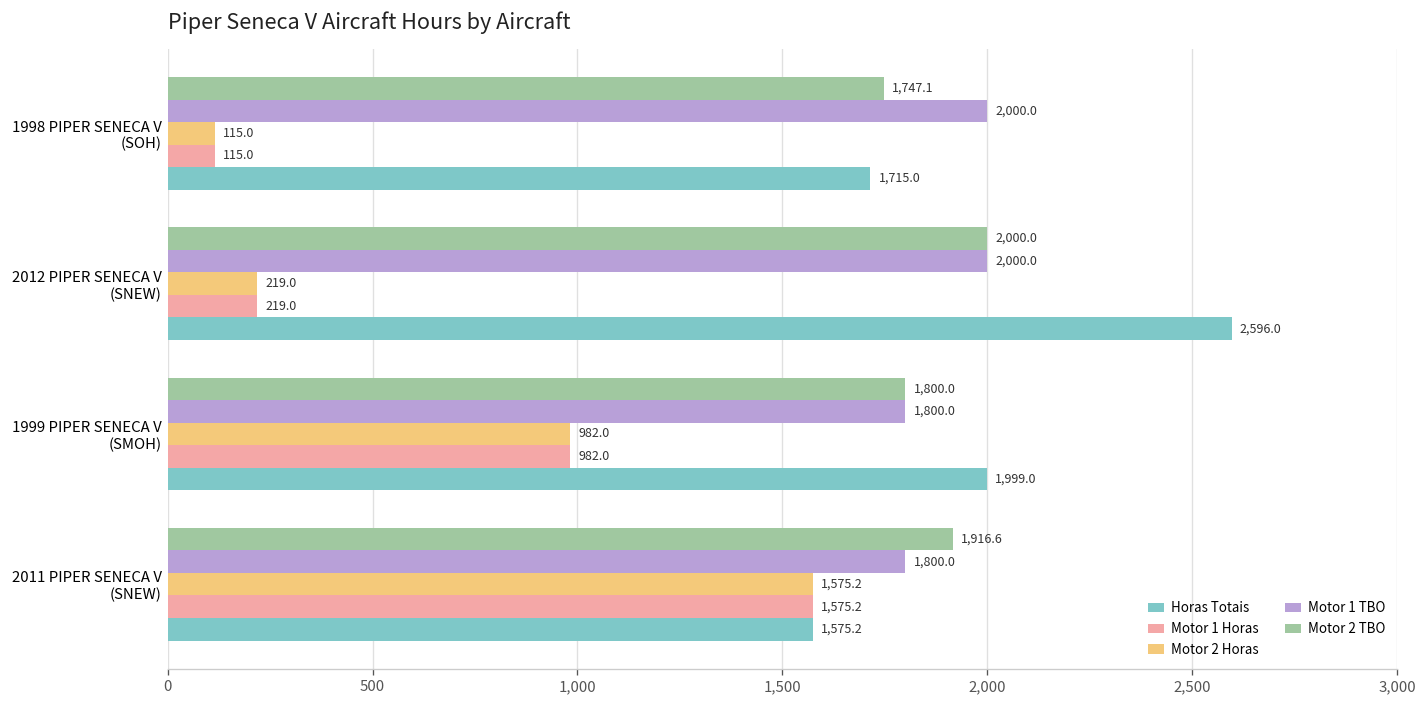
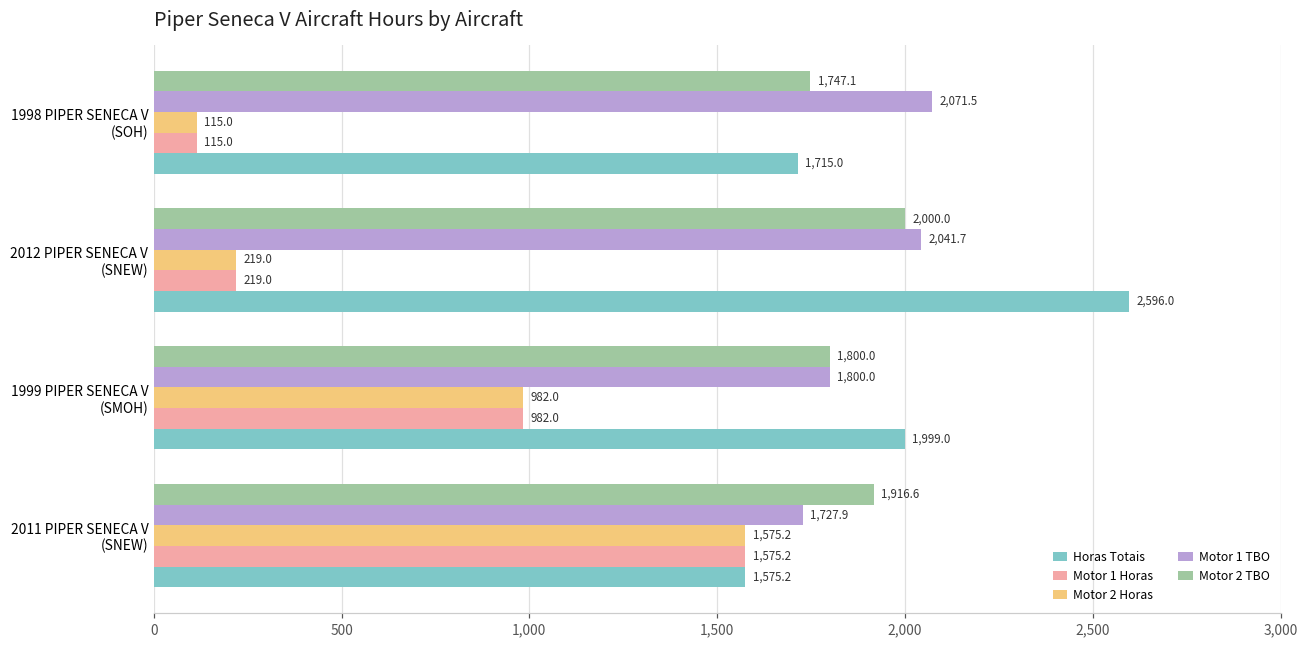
Motor 1 TBO, 1998 PIPER SENECA V (SOH): 2,000.0 -> 2,071.5
Motor 1 TBO, 2012 PIPER SENECA V (SNEW): 2,000.0 -> 2,041.7
Motor 1 TBO, 2011 PIPER SENECA V (SNEW): 1,800.0 -> 1,727.9
